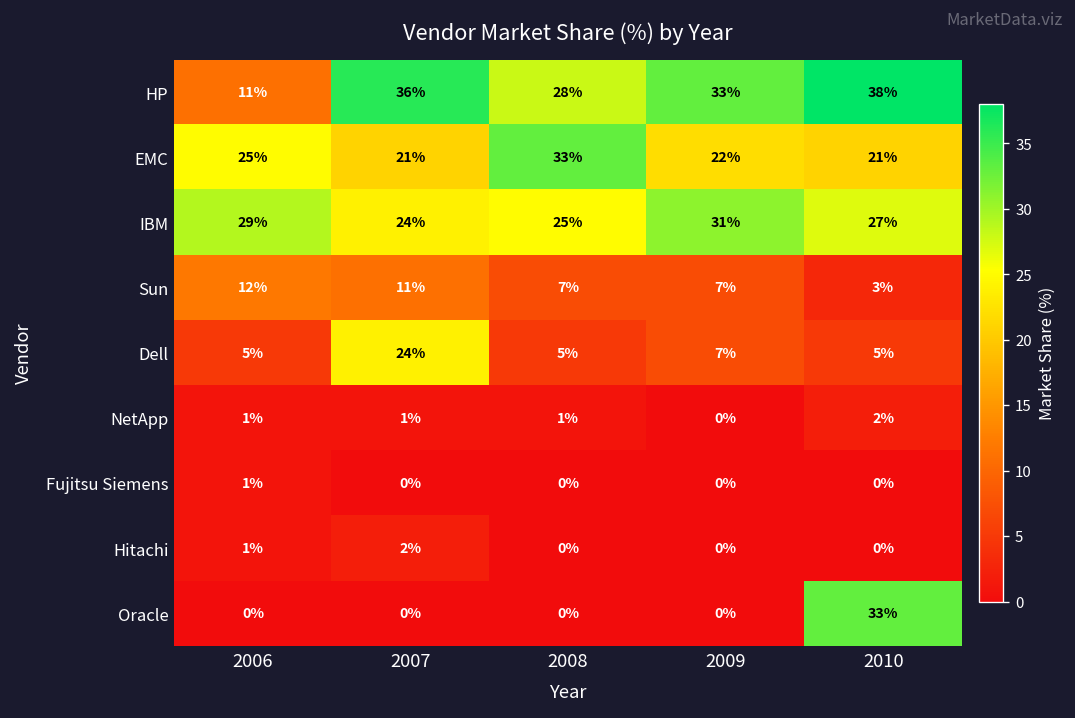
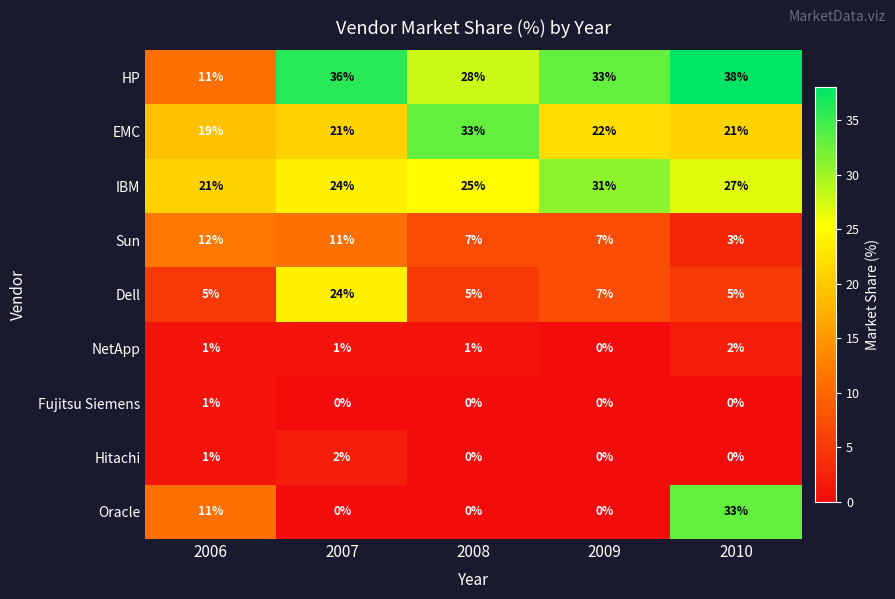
EMC, 2006: 25% -> 19%
IBM, 2006: 29% -> 21%
Oracle, 2006: 0% -> 11%
